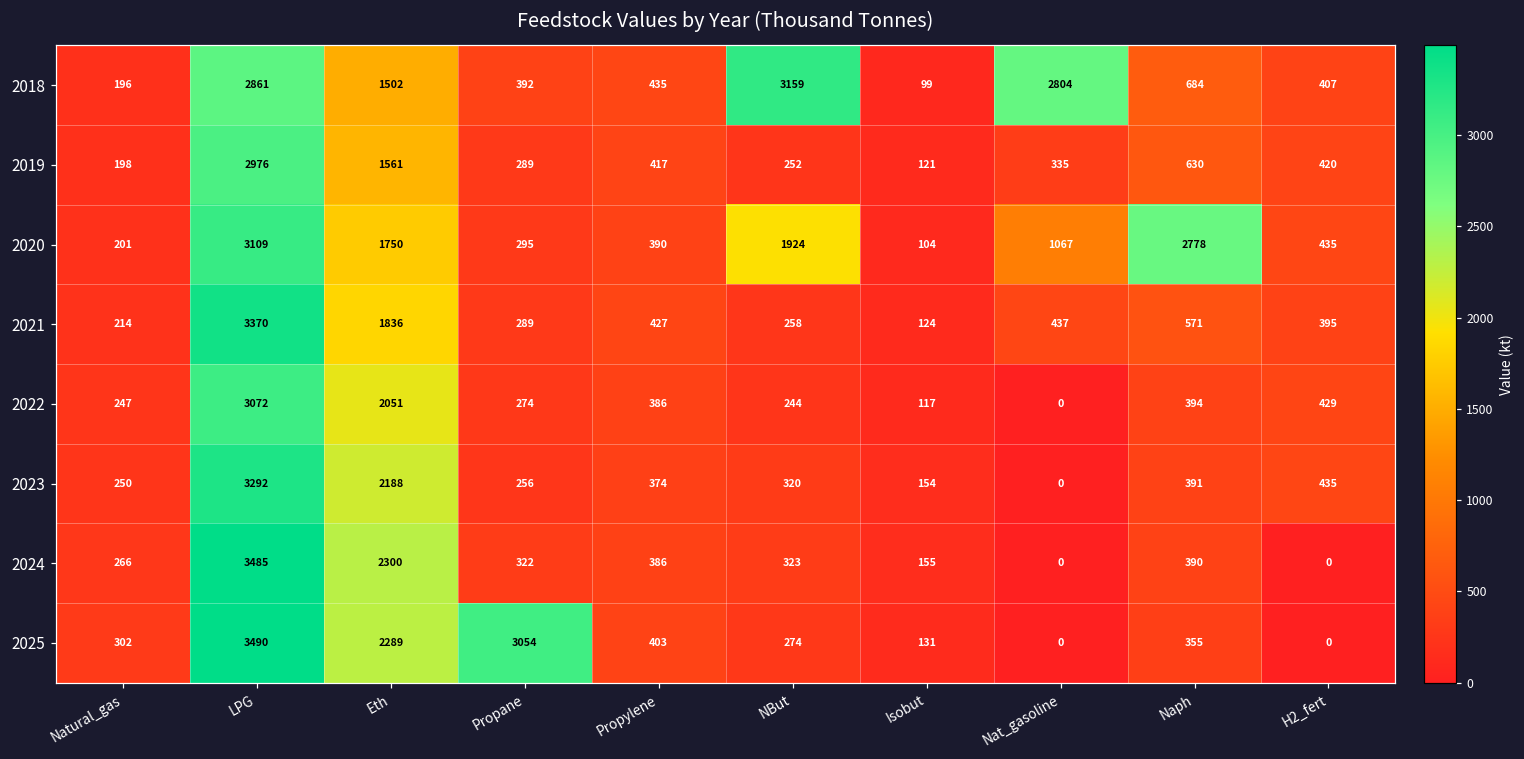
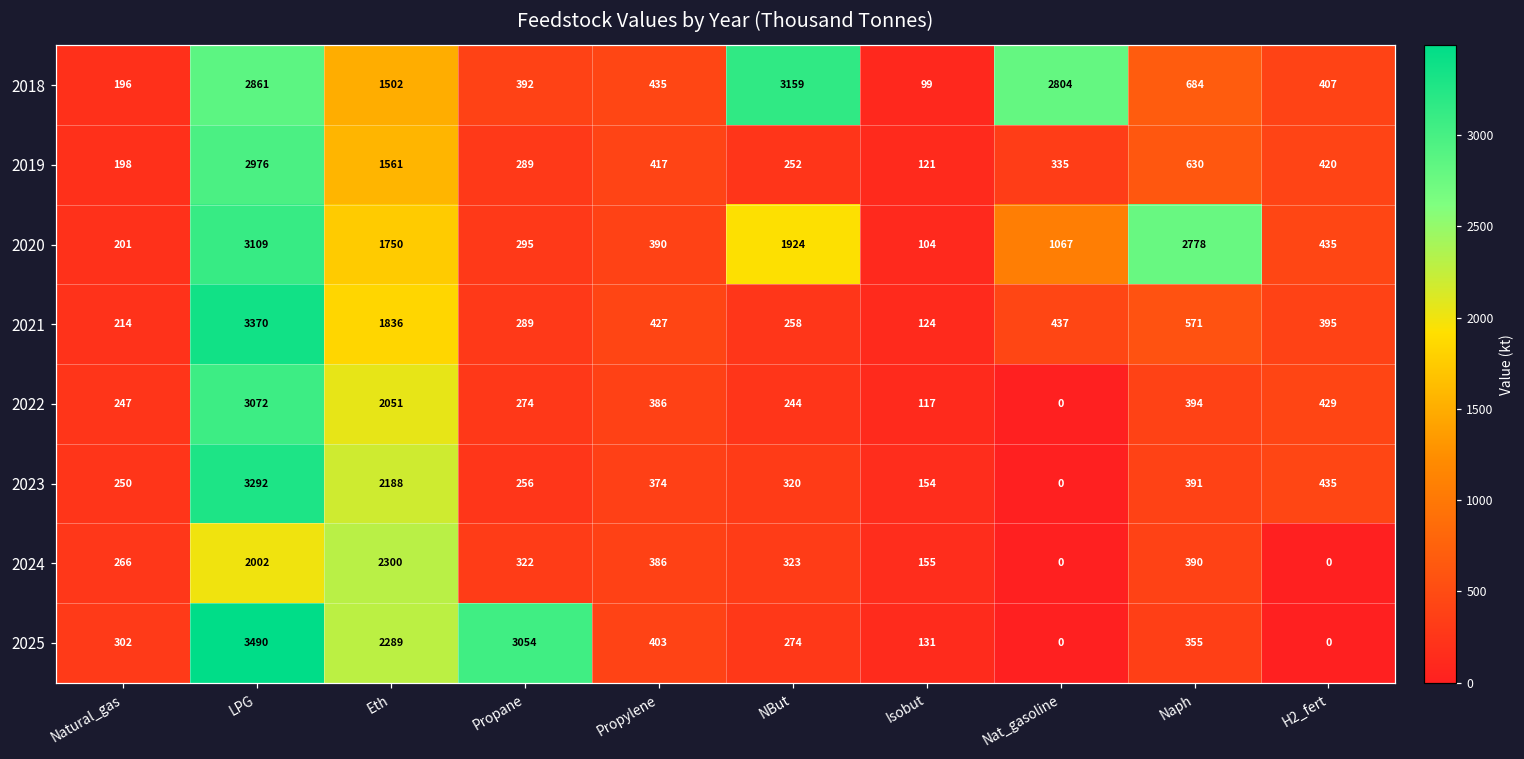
2024, LPG: 3485 -> 2002
